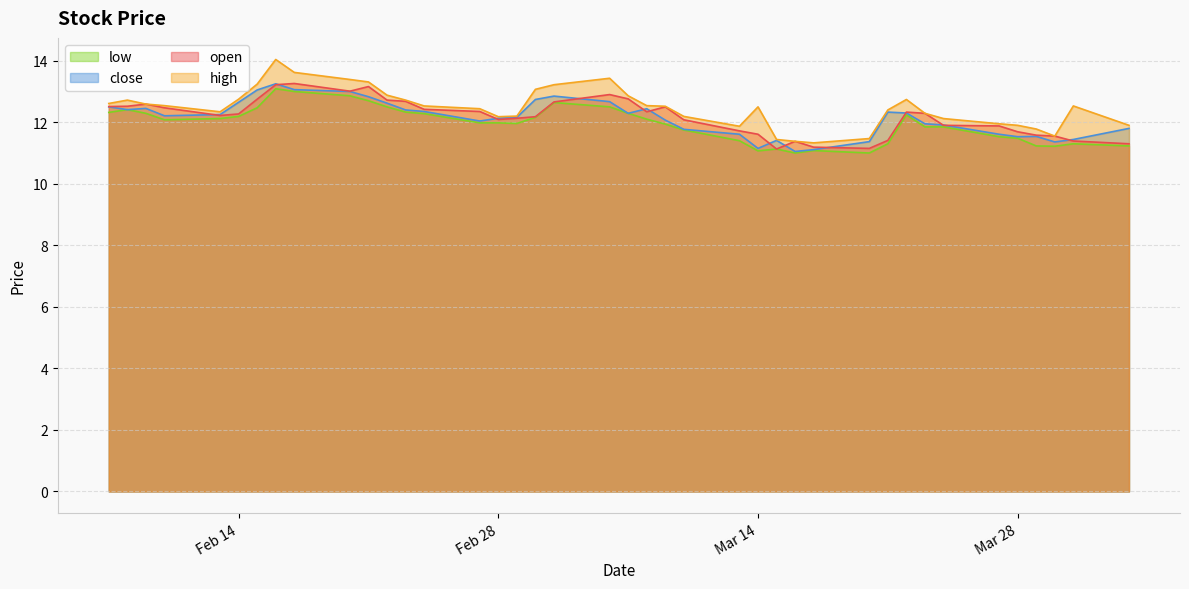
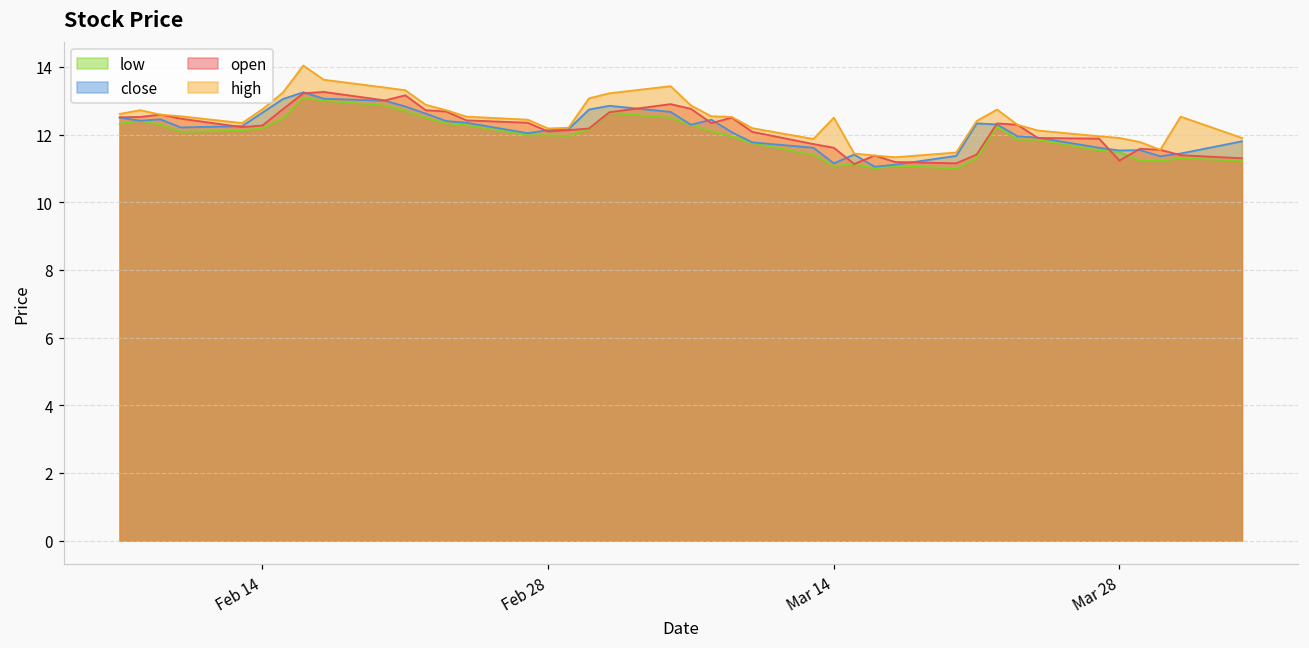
open, Mar 28: 11.7 -> 11.2
